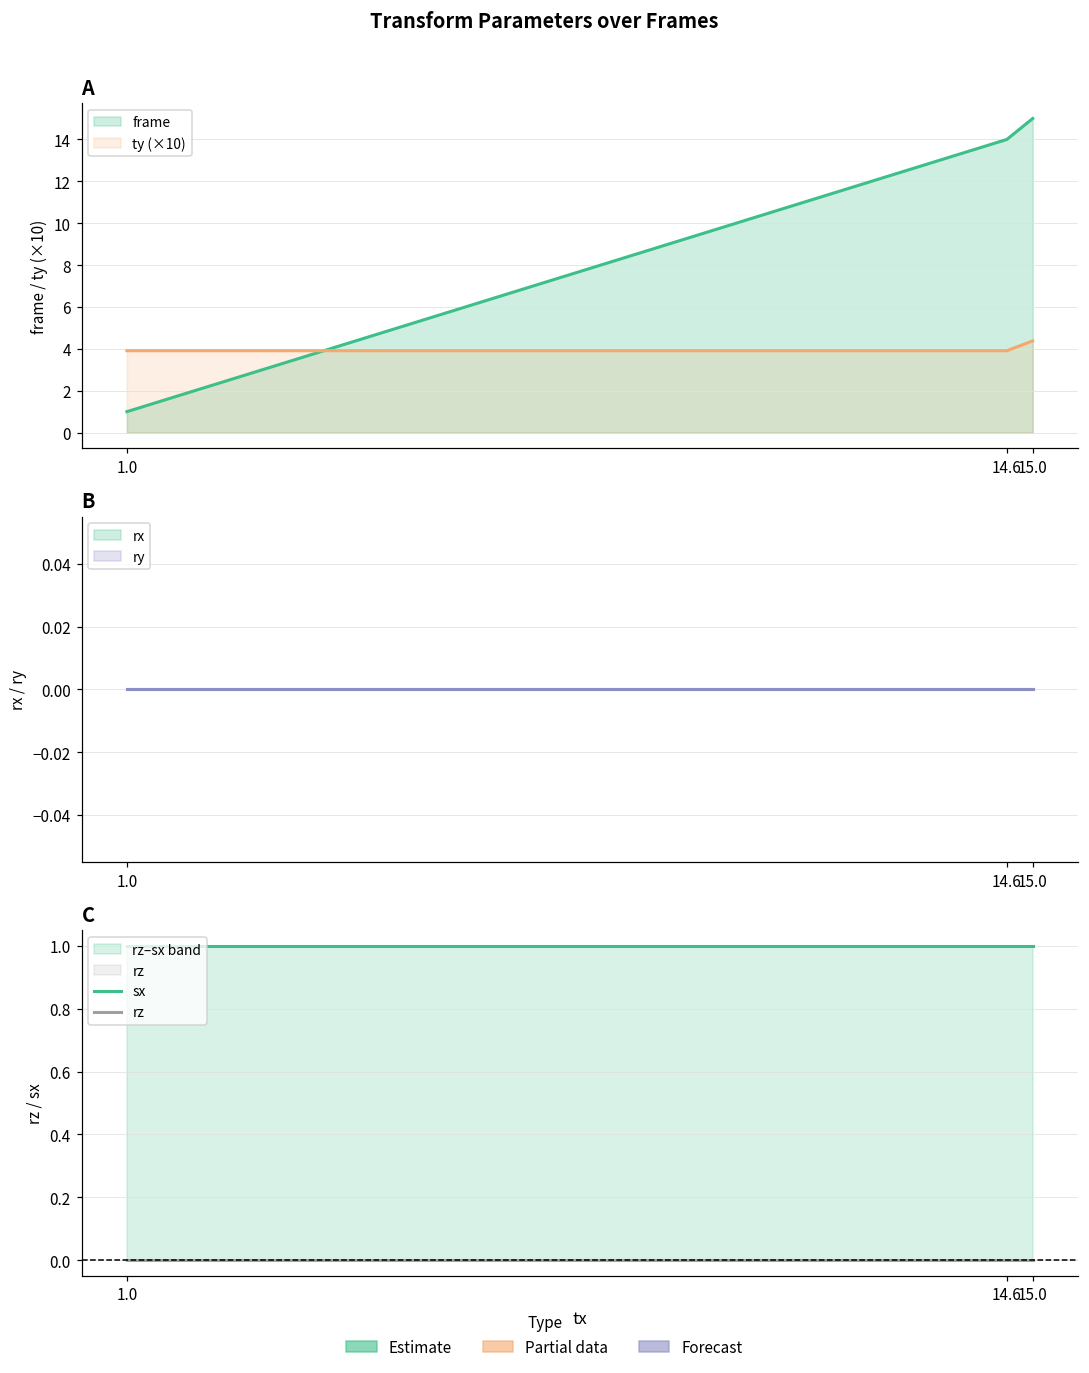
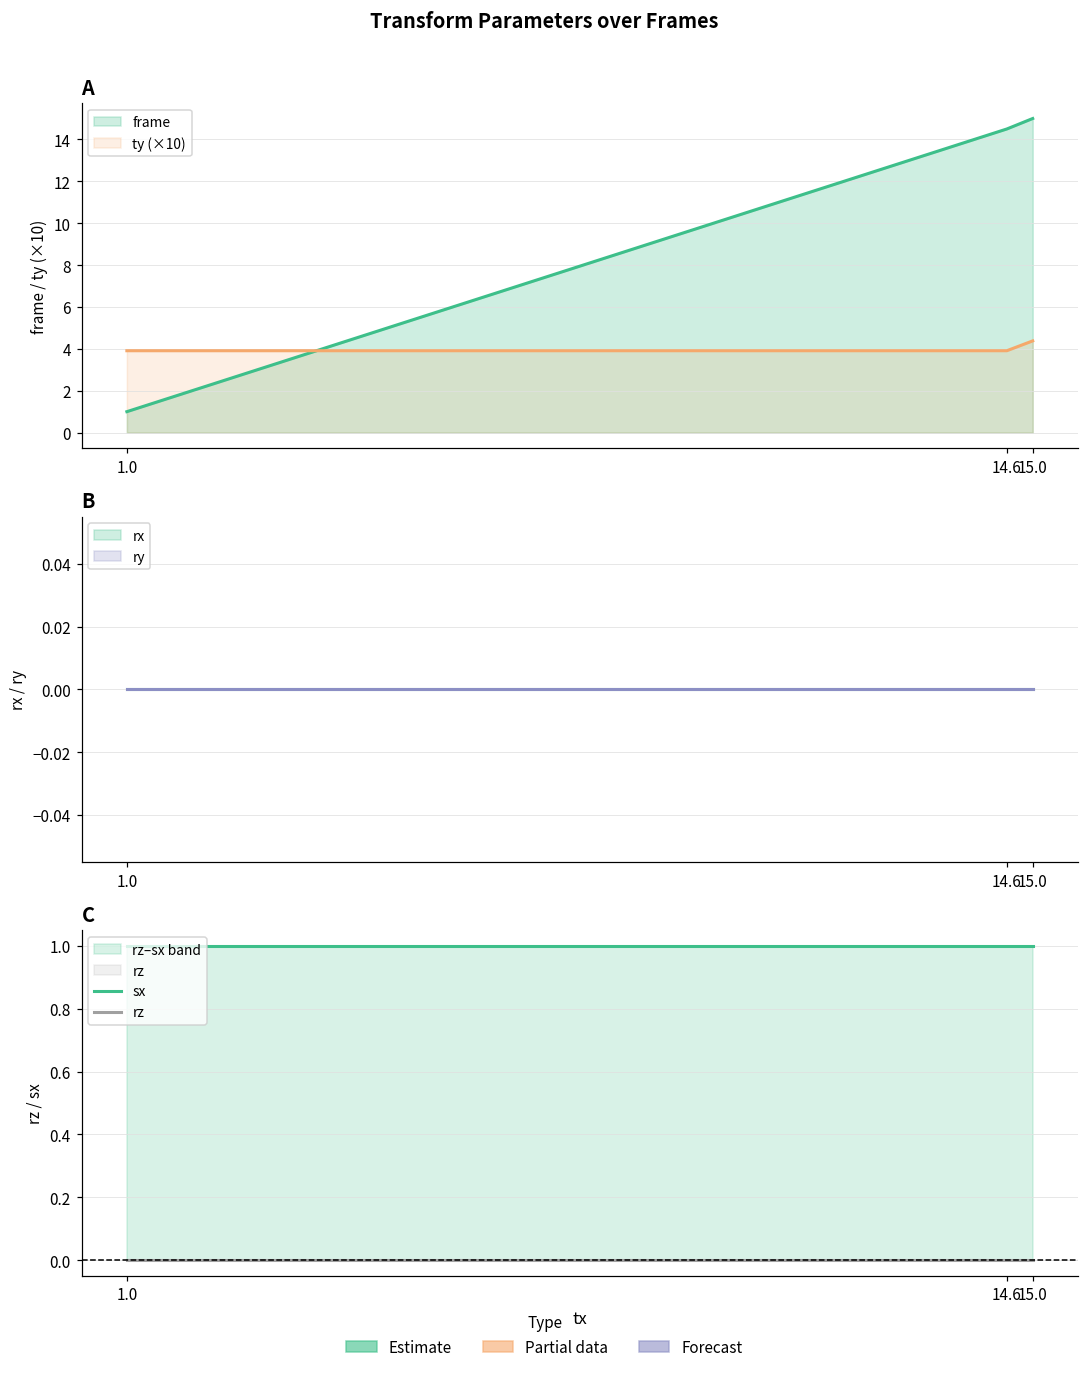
A, frame, 14.6: 14.0 -> 14.5
